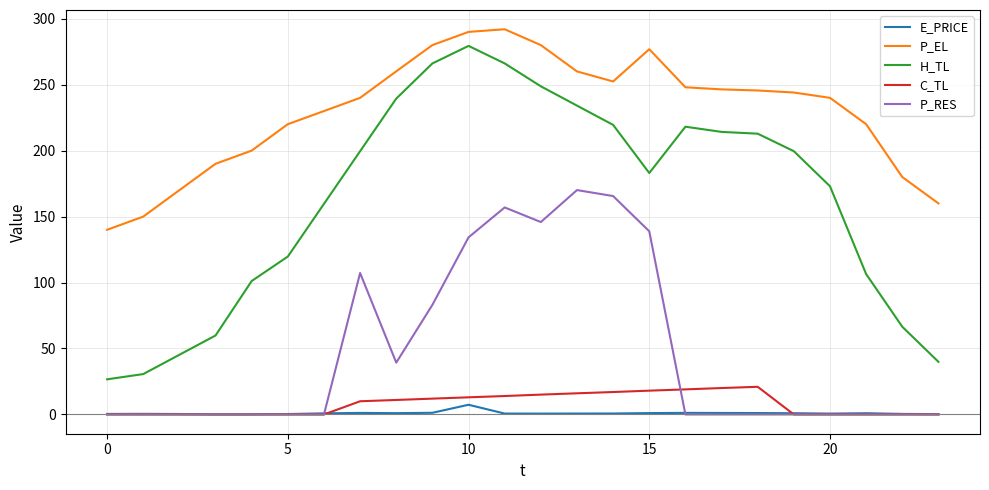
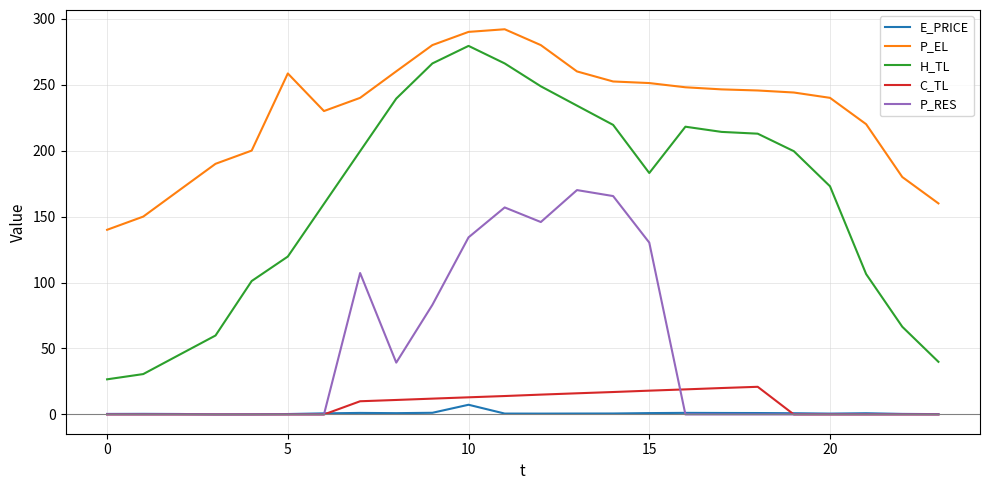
P_EL, 5: 220 -> 258
P_EL, 15: 277 -> 251
P_RES, 15: 139 -> 130
